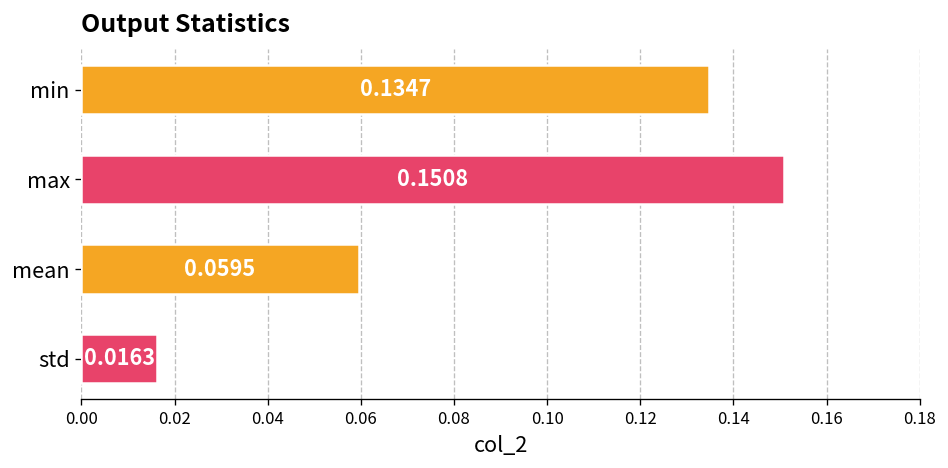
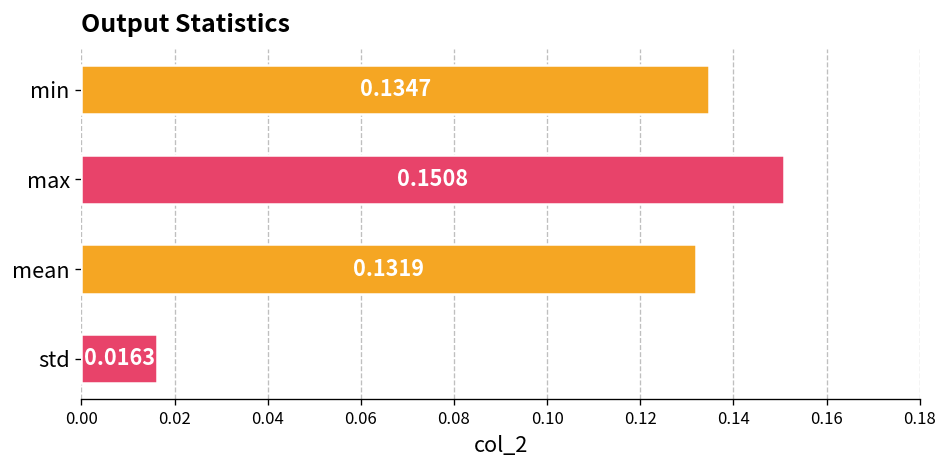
mean: 0.0595 -> 0.1319
